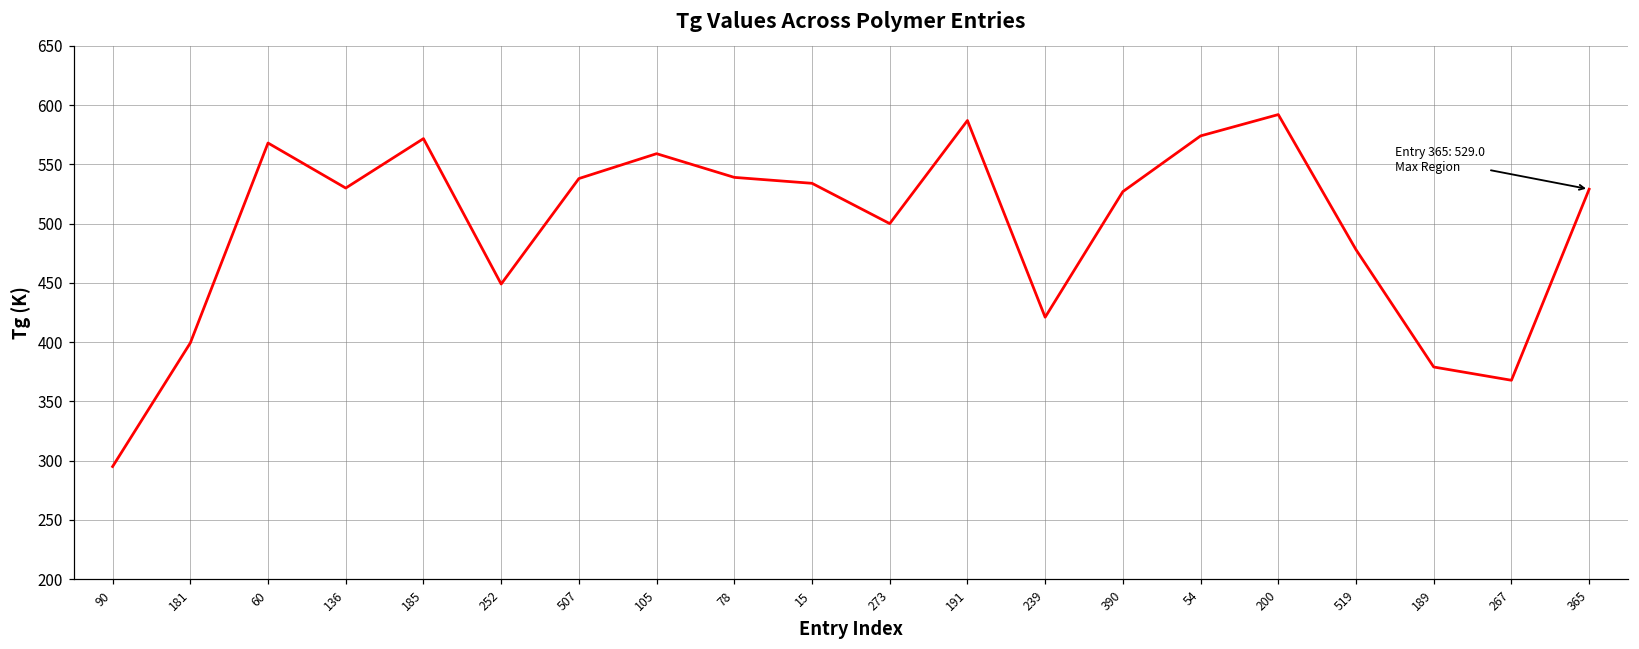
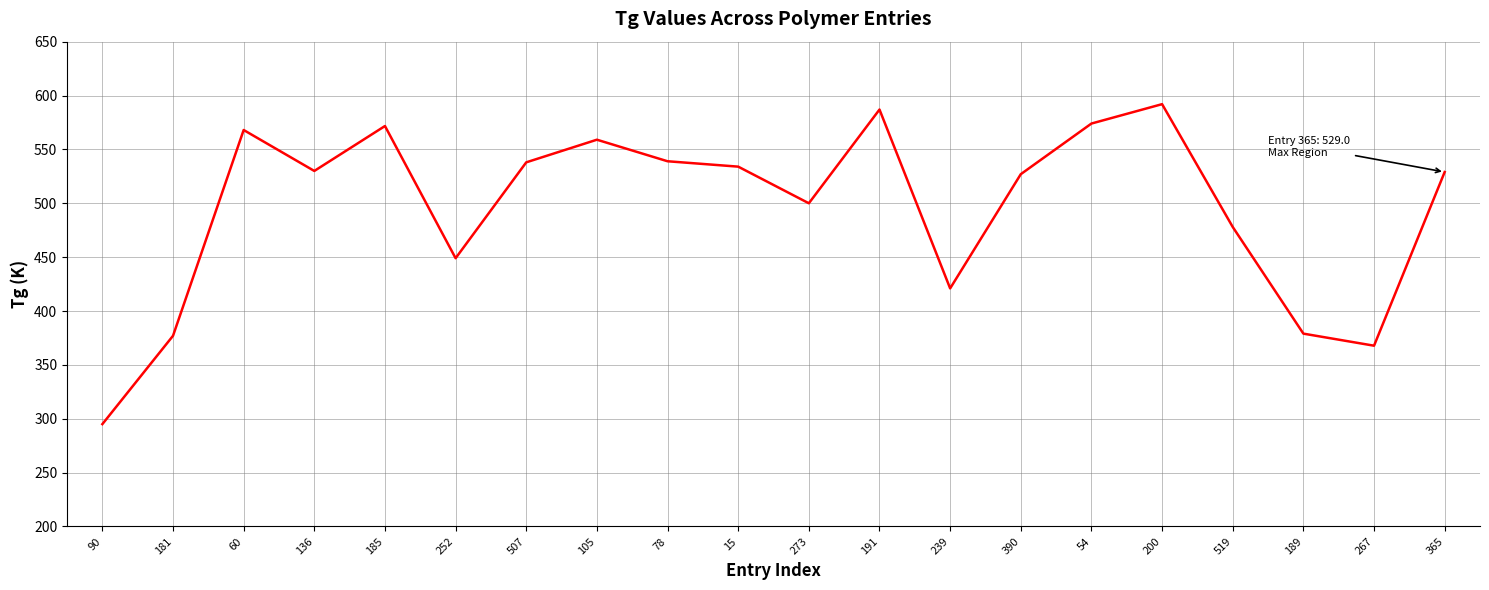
181: 399 -> 377
